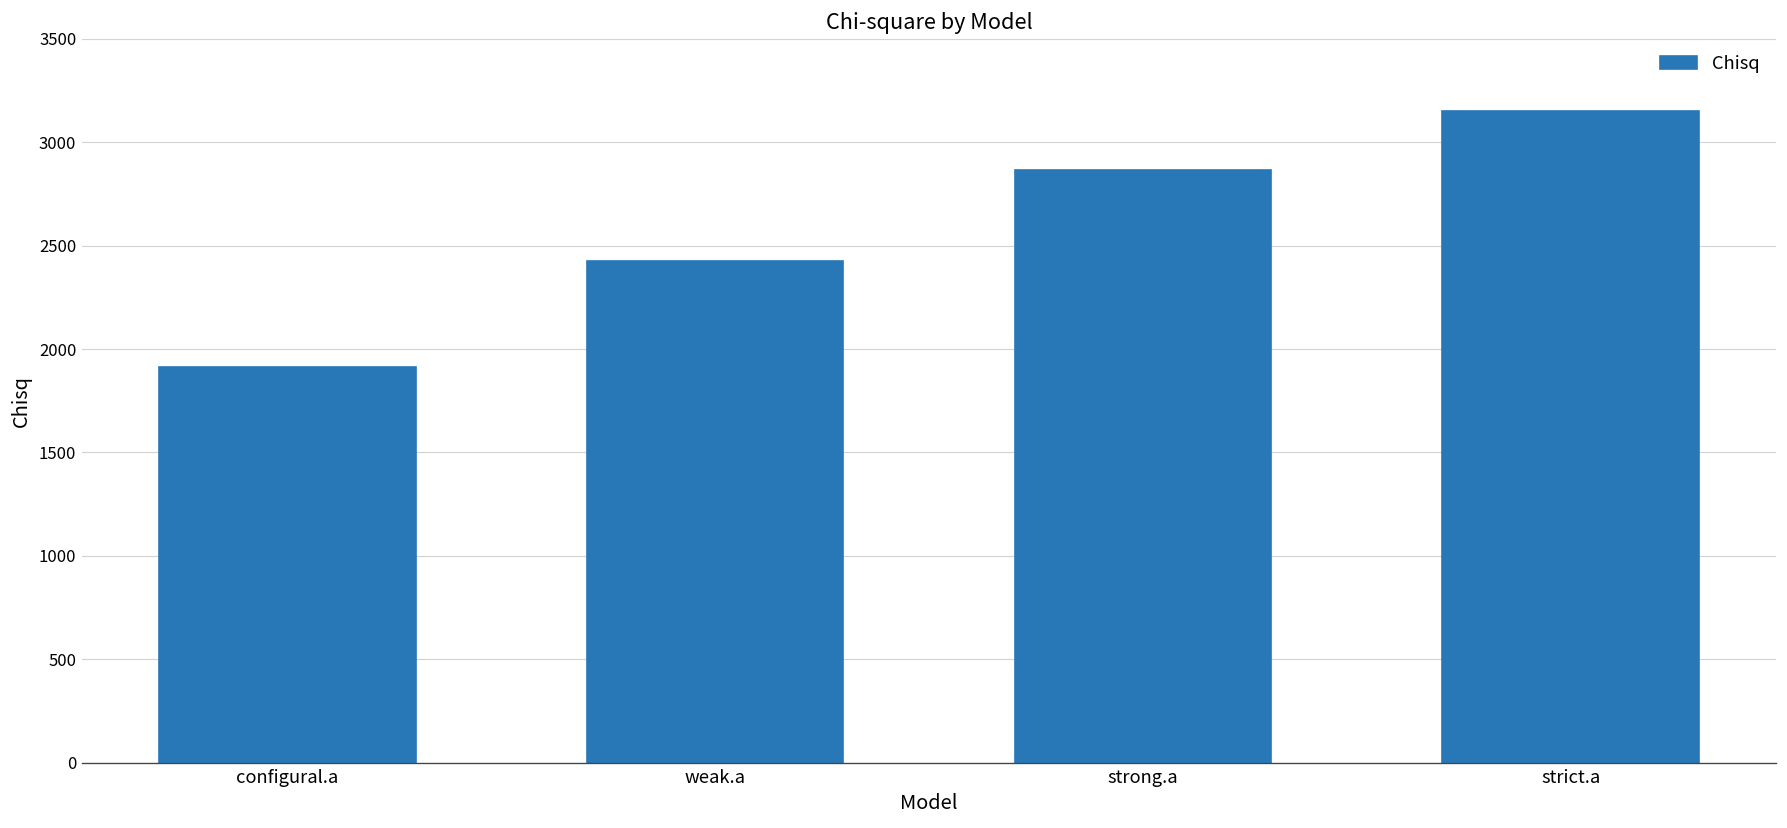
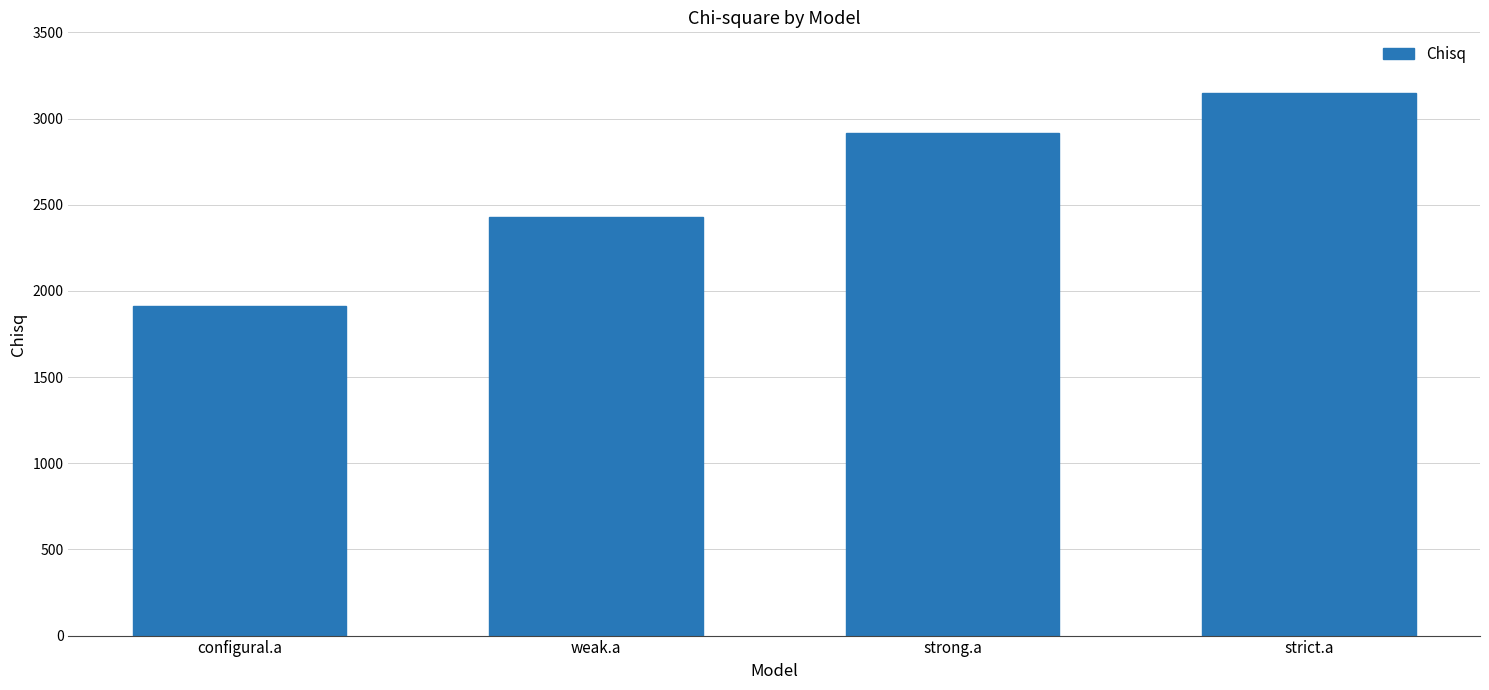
strong.a: 2860 -> 2910
